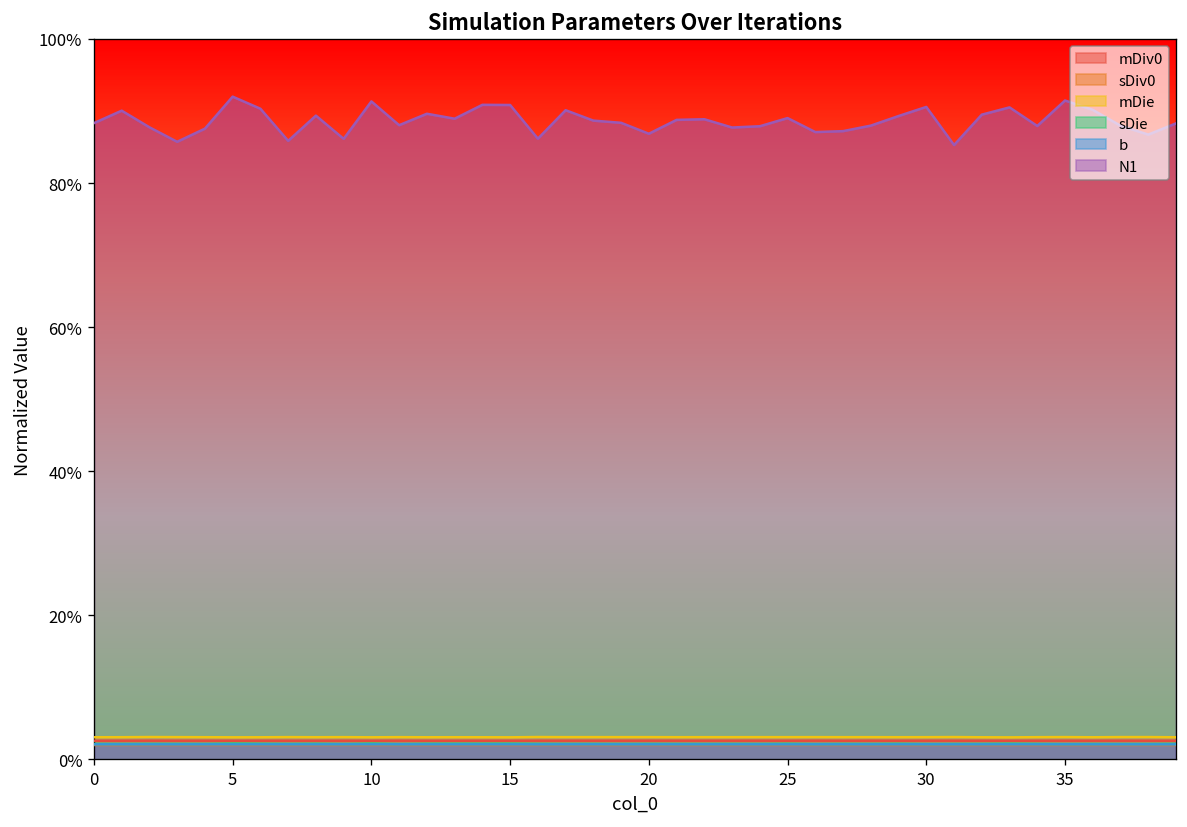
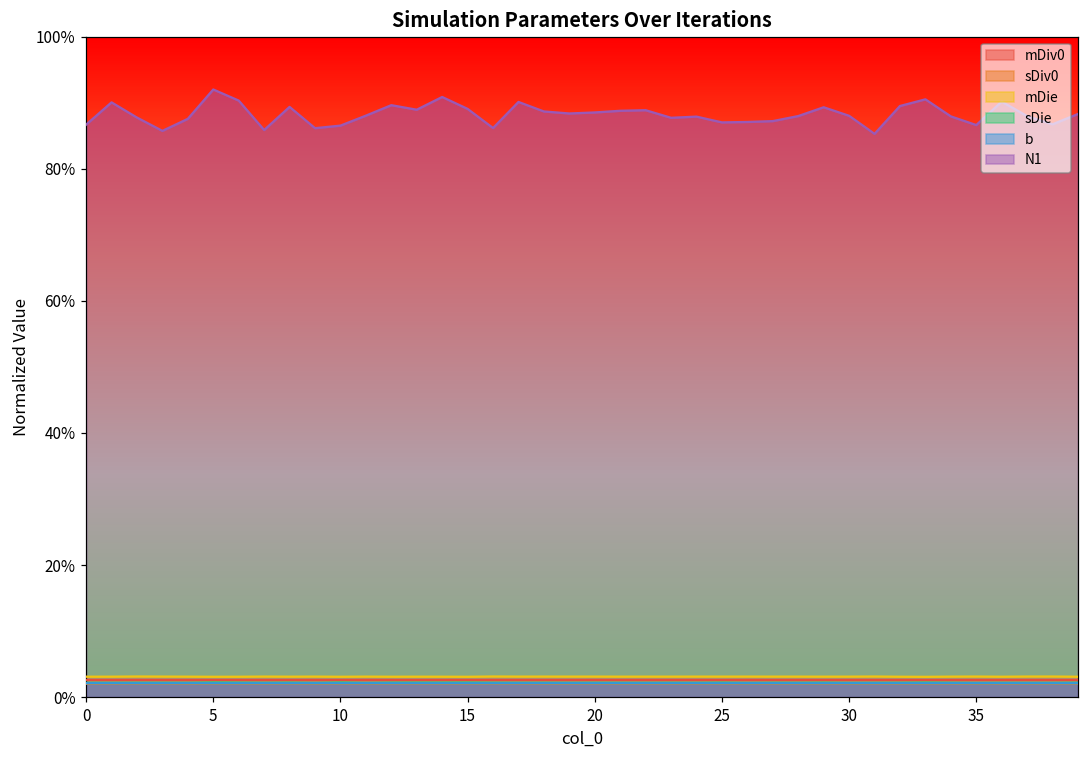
N1, 0: 88% -> 87%
N1, 10: 91% -> 87%
N1, 15: 91% -> 89%
N1, 20: 87% -> 89%
N1, 25: 89% -> 87%
N1, 30: 91% -> 88%
N1, 35: 91% -> 87%
